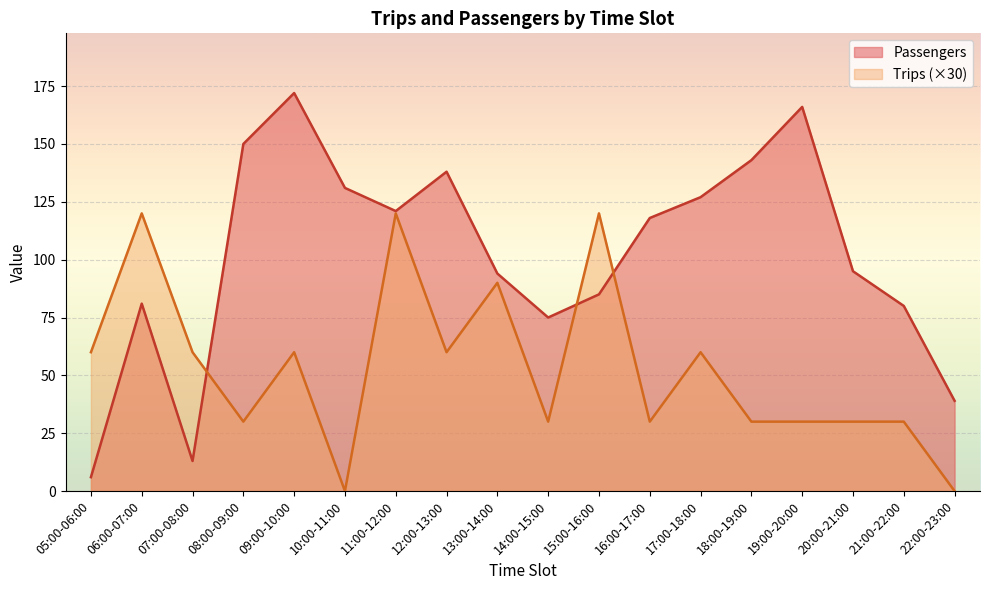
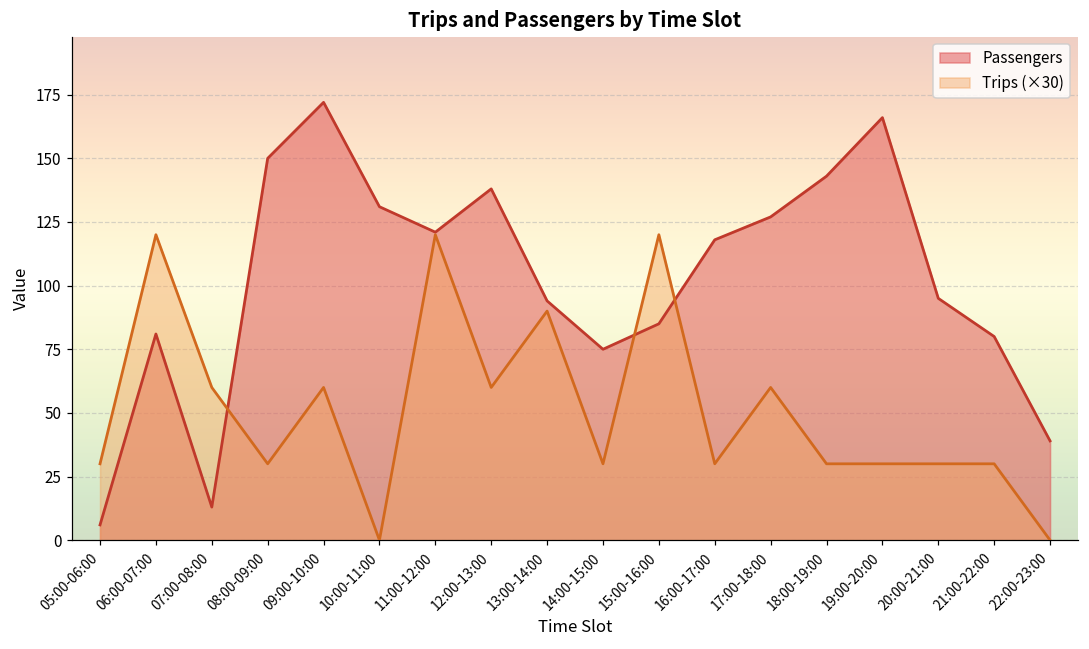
Trips (×30), 05:00-06:00: 60 -> 30
